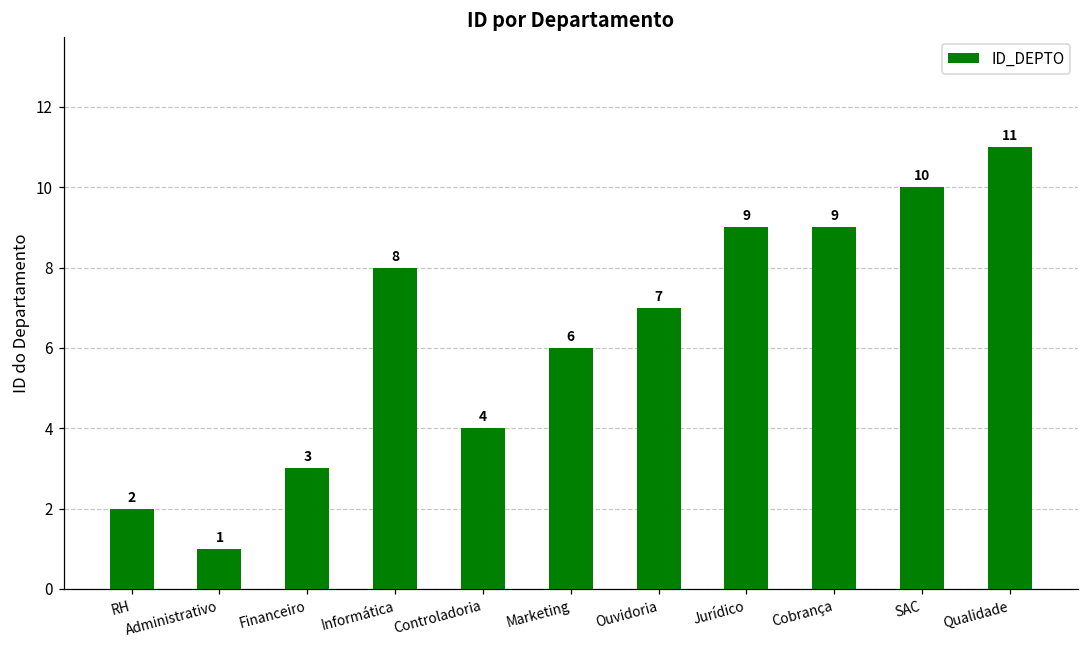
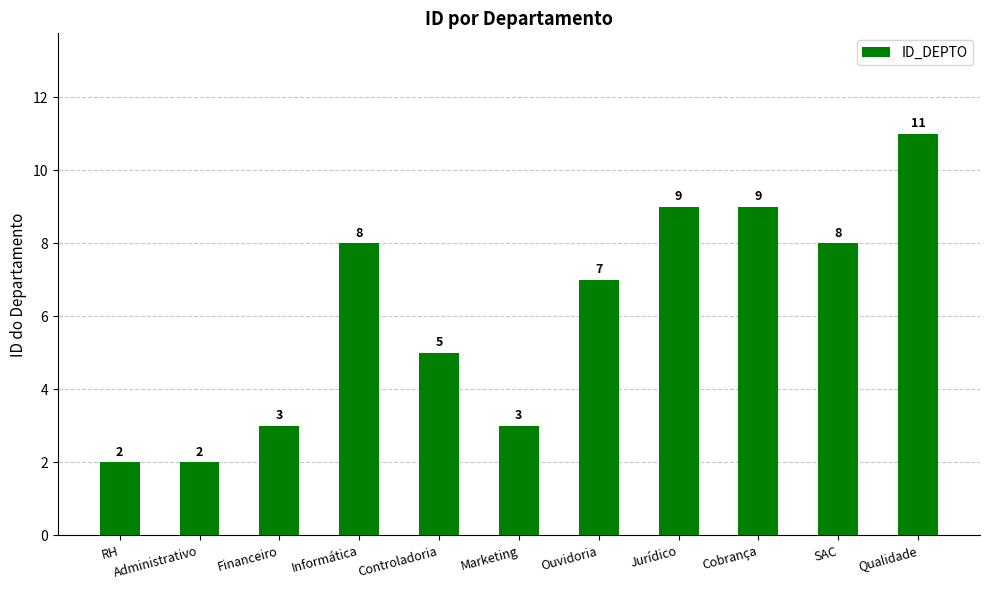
Administrativo: 1 -> 2
Controladoria: 4 -> 5
Marketing: 6 -> 3
SAC: 10 -> 8
